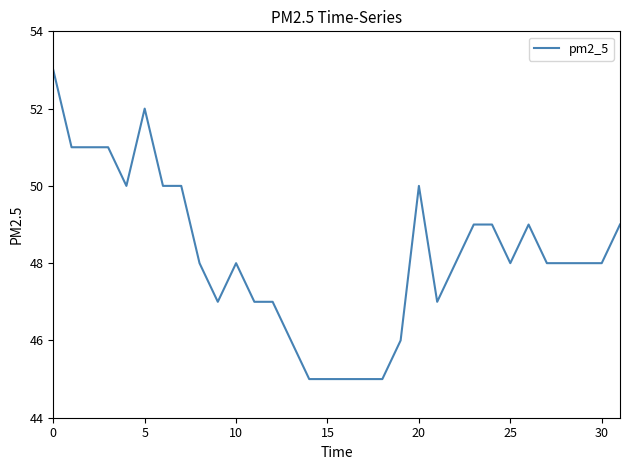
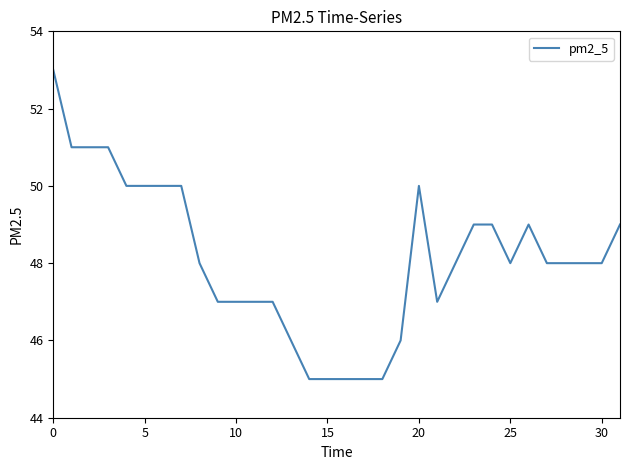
5: 52 -> 50
10: 48 -> 47
